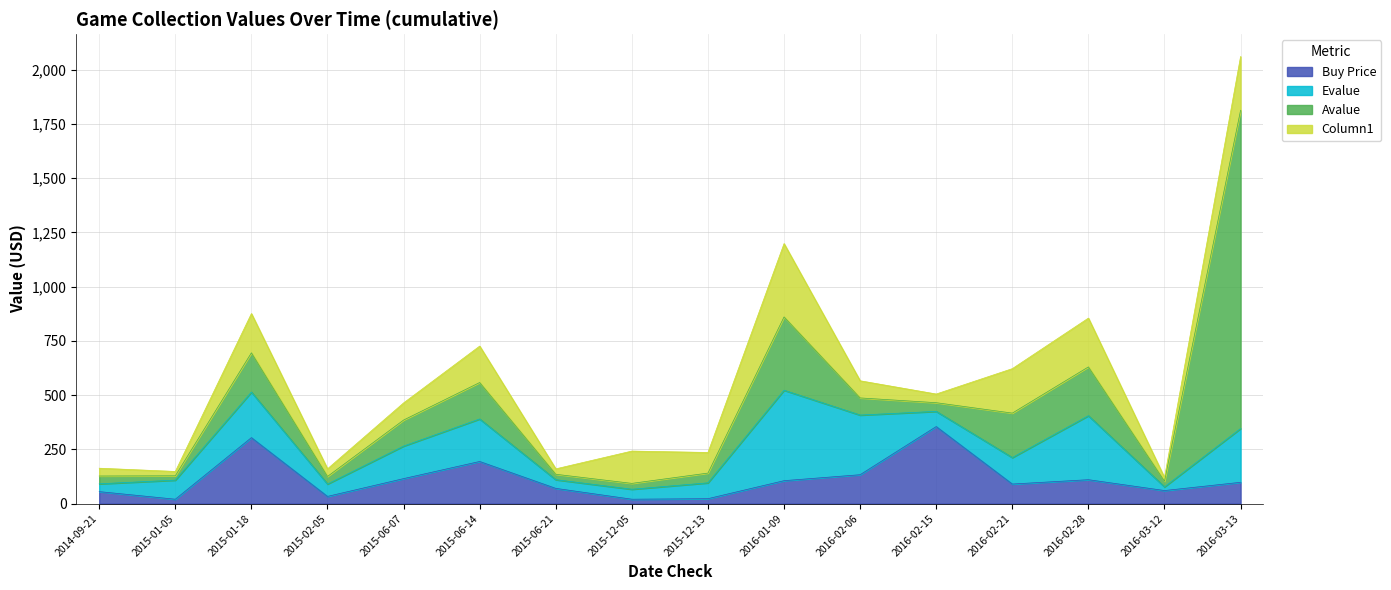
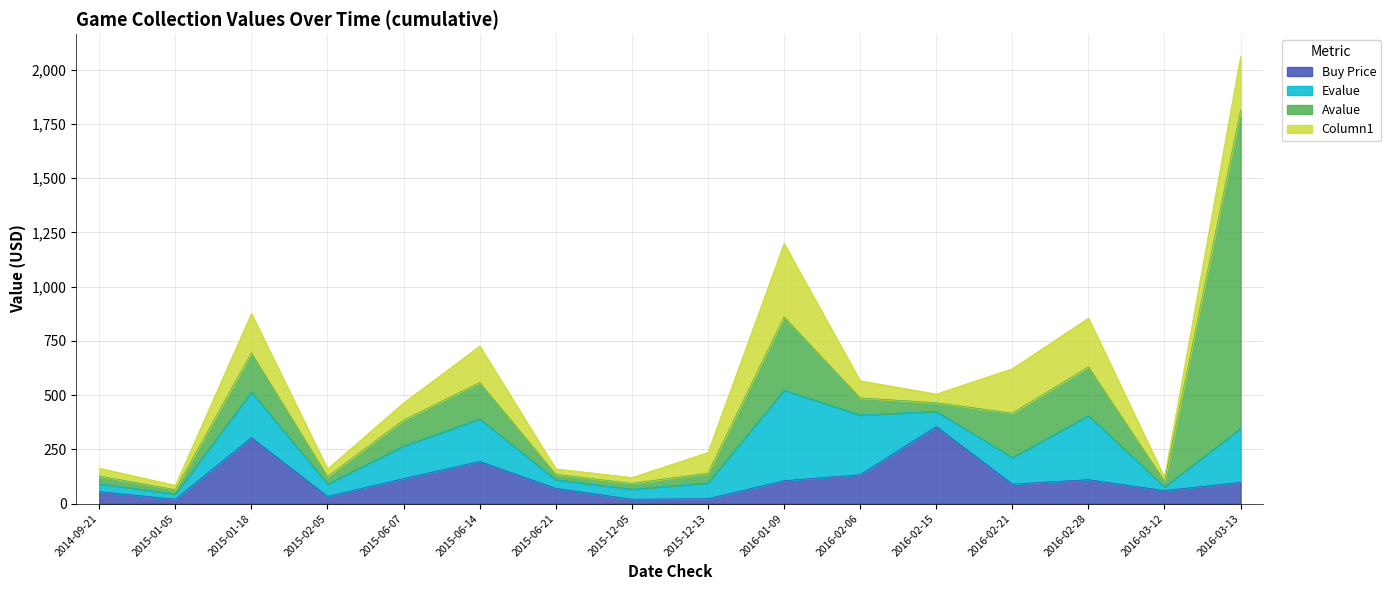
Evalue, 2015-01-05: 90 -> 20
Column1, 2015-12-05: 150 -> 30
